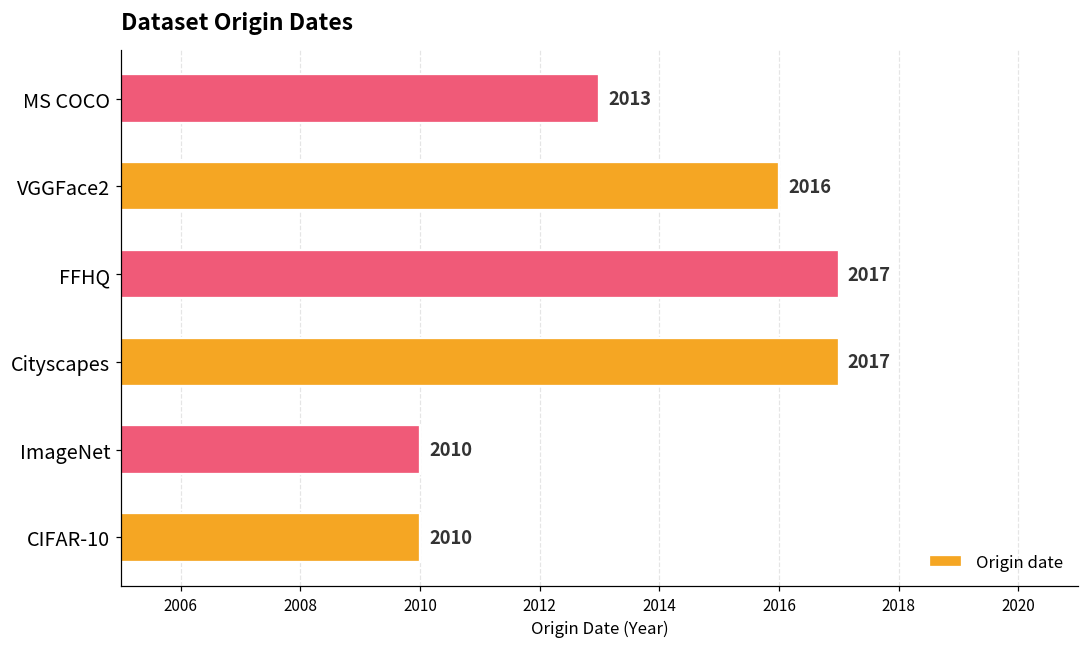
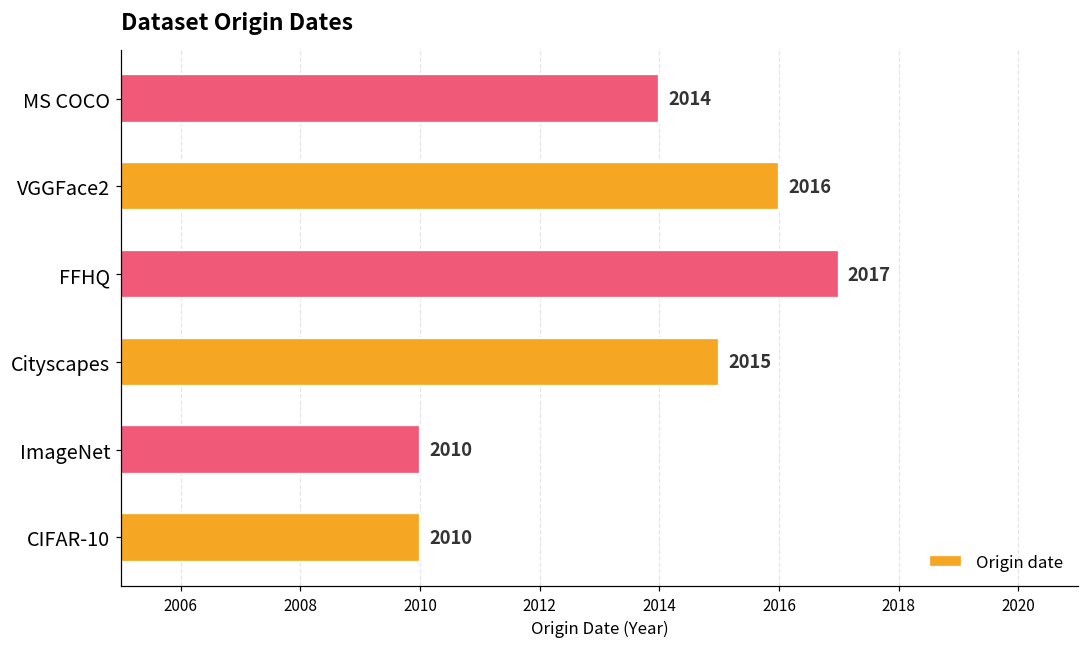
MS COCO: 2013 -> 2014
Cityscapes: 2017 -> 2015
